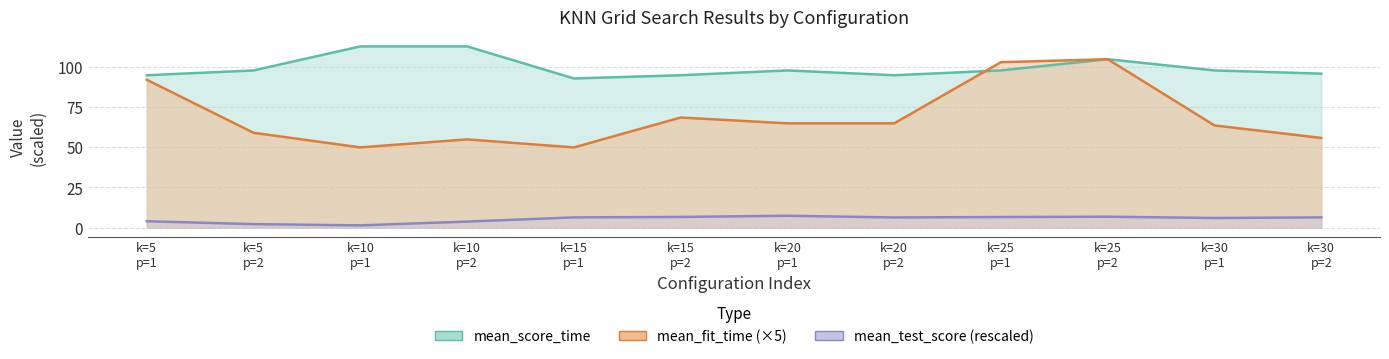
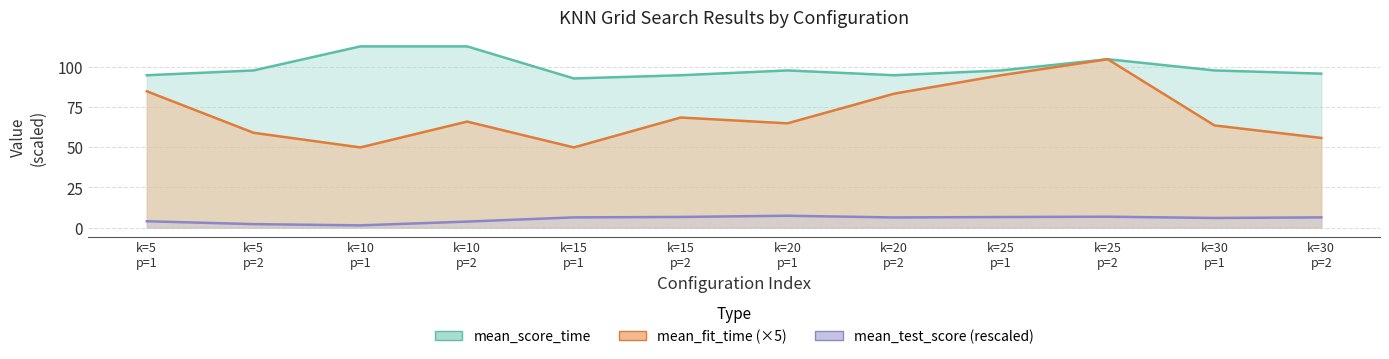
mean_fit_time (×5), k=5 p=1: 92 -> 85
mean_fit_time (×5), k=10 p=2: 55 -> 66
mean_fit_time (×5), k=20 p=2: 65 -> 84
mean_fit_time (×5), k=25 p=1: 103 -> 95
